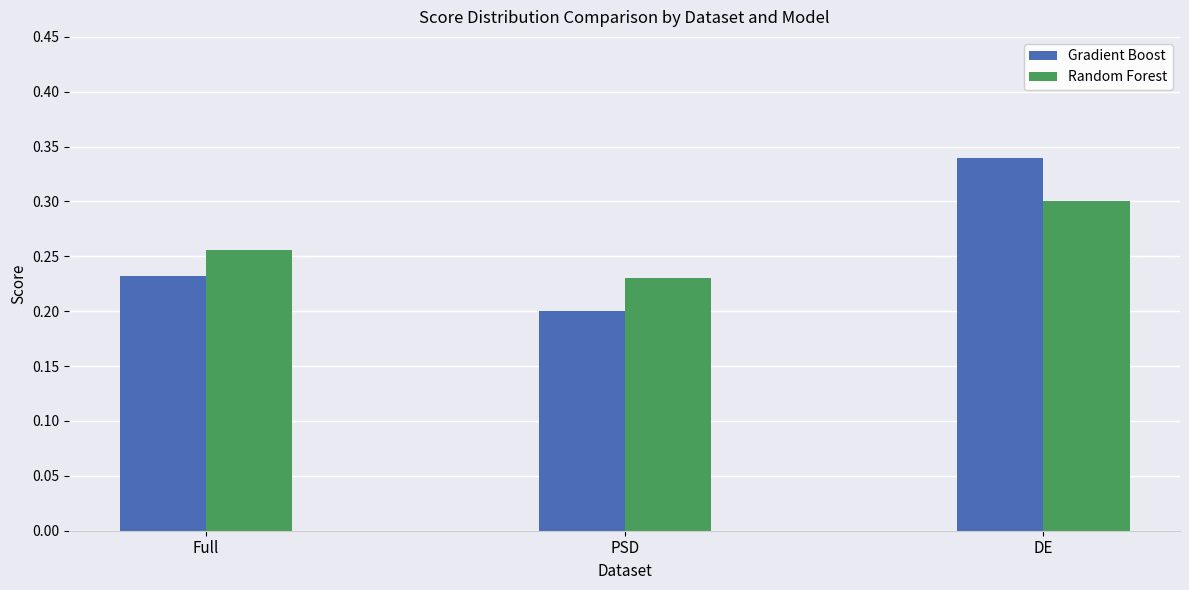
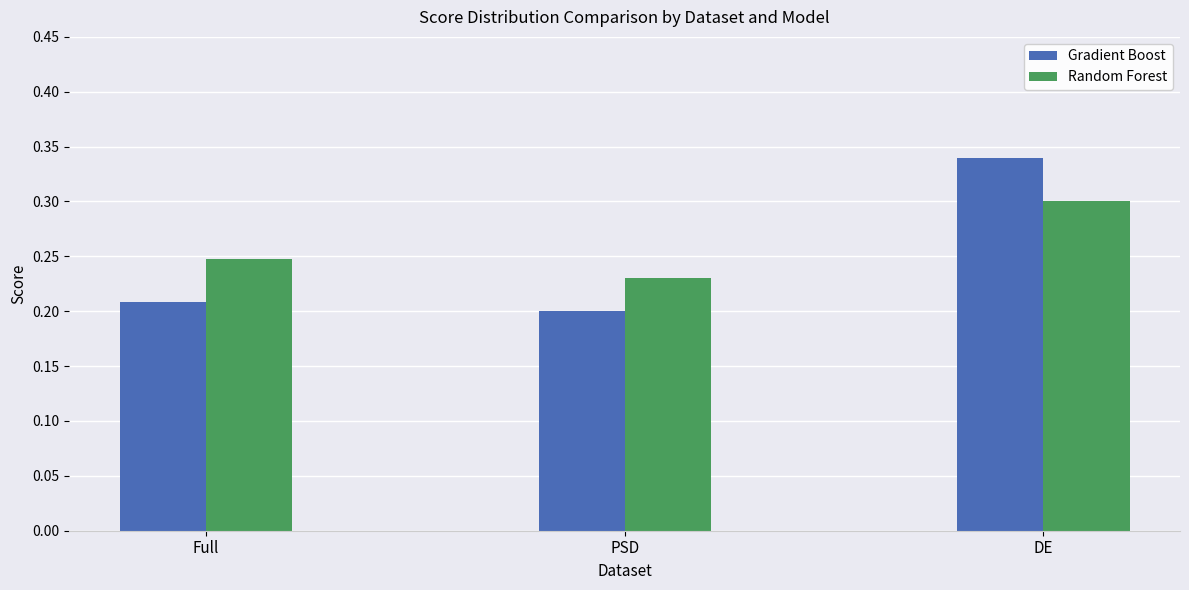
Gradient Boost, Full: 0.232 -> 0.209
Random Forest, Full: 0.256 -> 0.247
